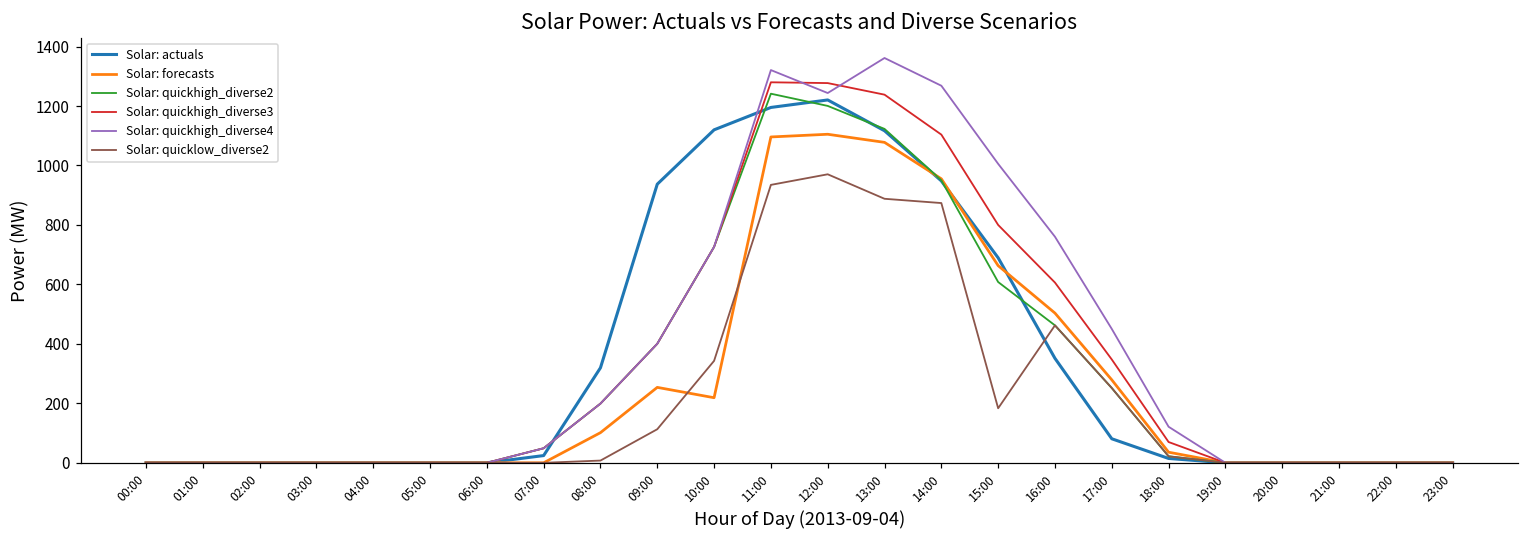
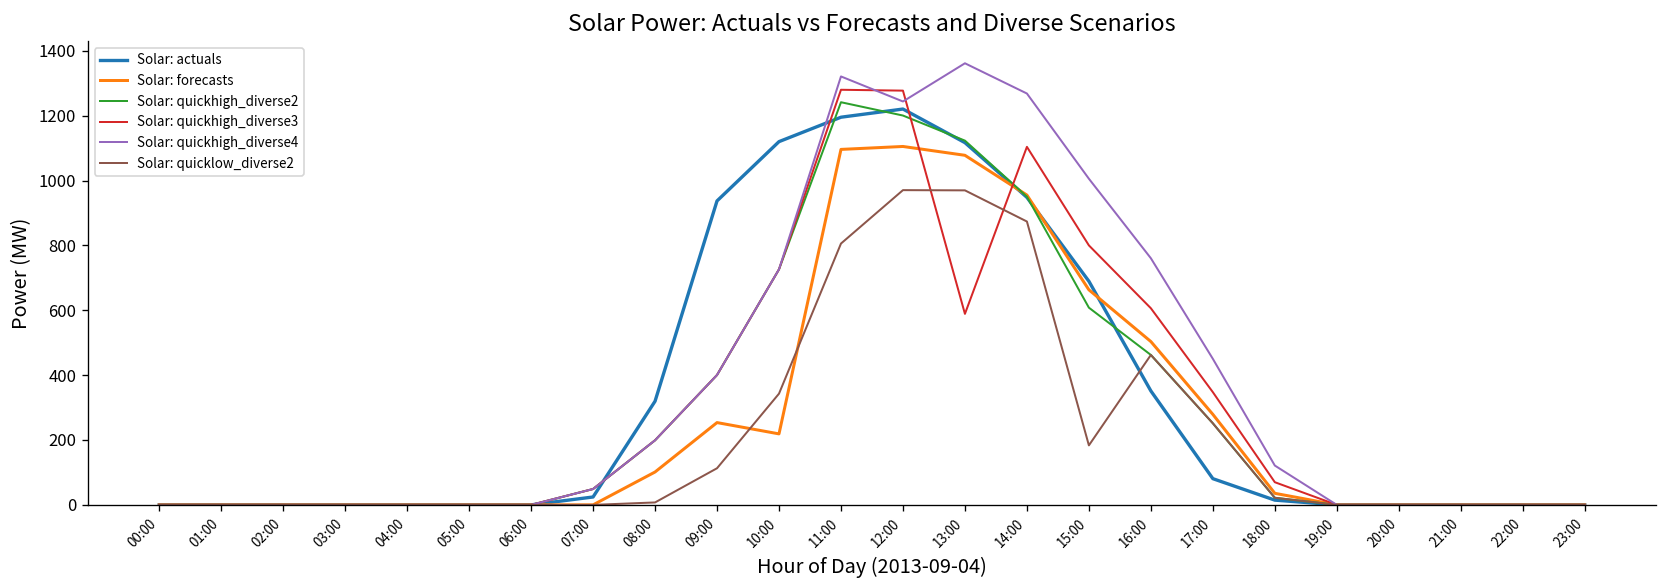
Solar: quicklow_diverse2, 11:00: 930 -> 810
Solar: quickhigh_diverse3, 13:00: 1240 -> 590
Solar: quicklow_diverse2, 13:00: 890 -> 970
